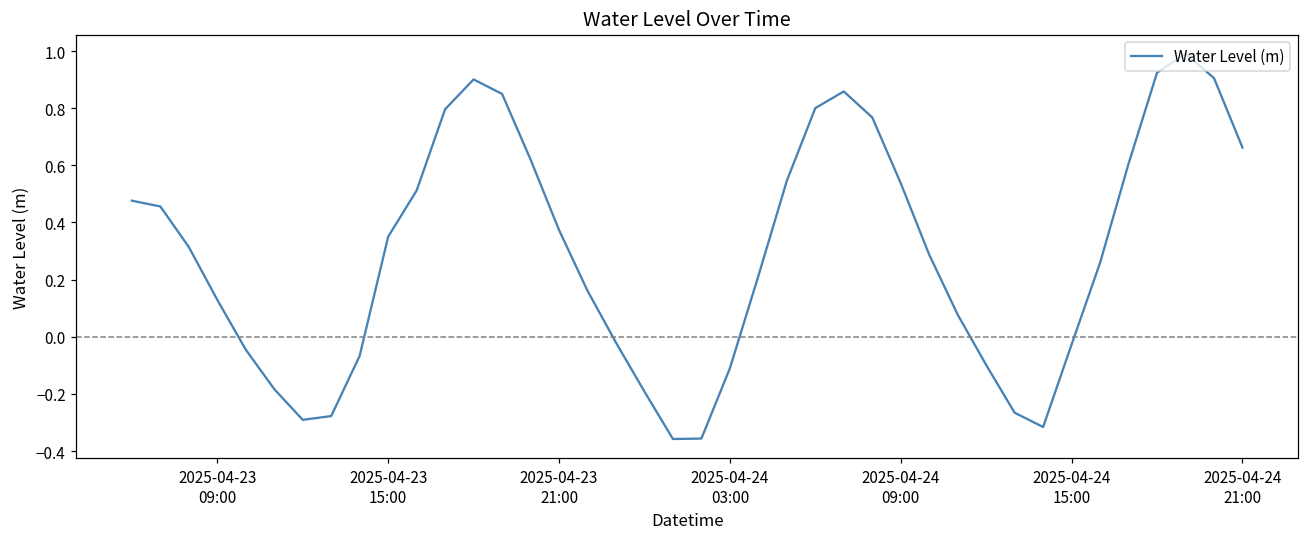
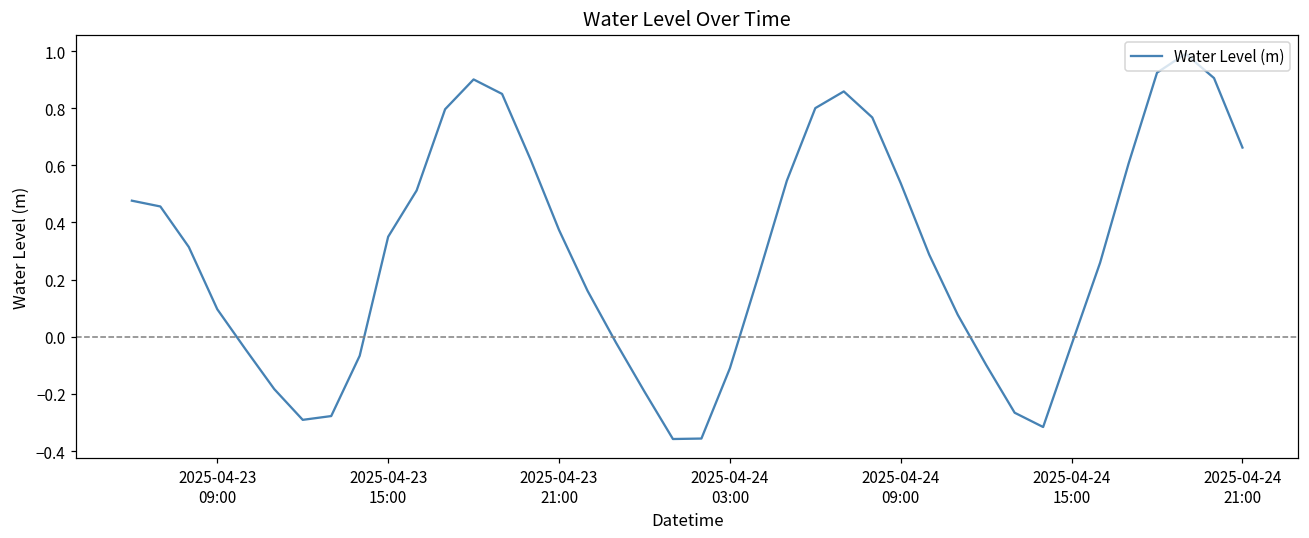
2025-04-23 09:00: 0.13 -> 0.10
